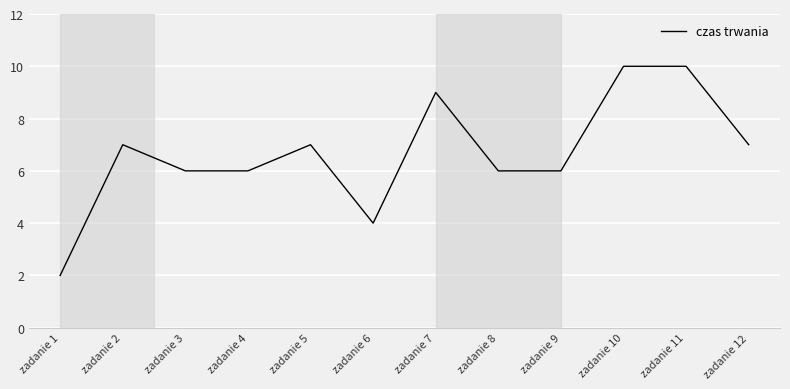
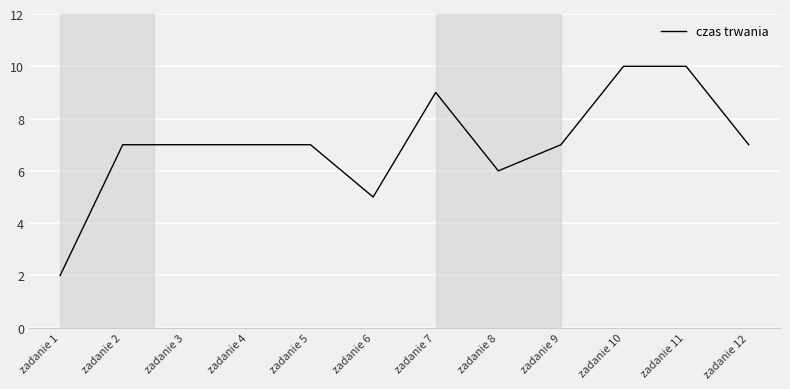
zadanie 3: 6 -> 7
zadanie 4: 6 -> 7
zadanie 6: 4 -> 5
zadanie 9: 6 -> 7
